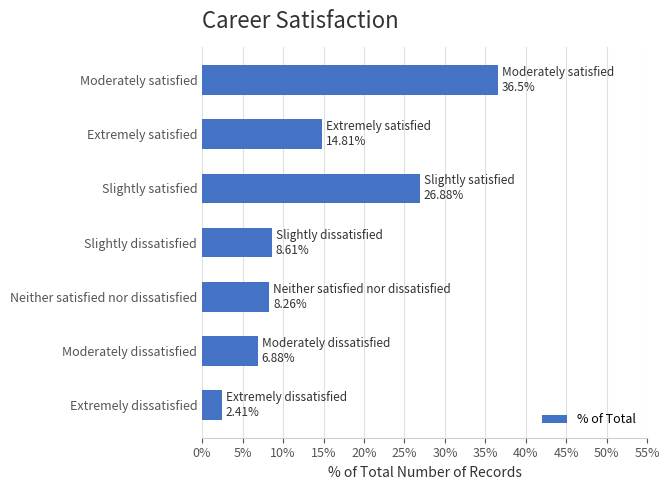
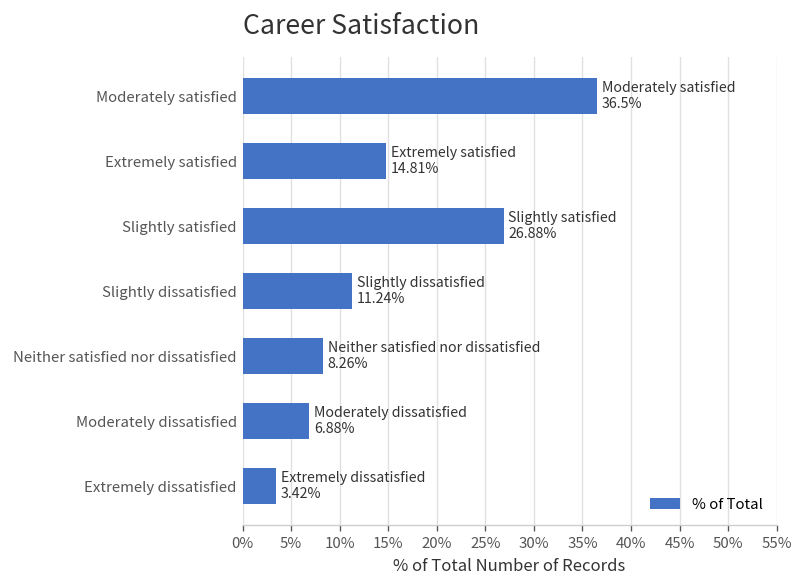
Slightly dissatisfied: 8.61% -> 11.24%
Extremely dissatisfied: 2.41% -> 3.42%
